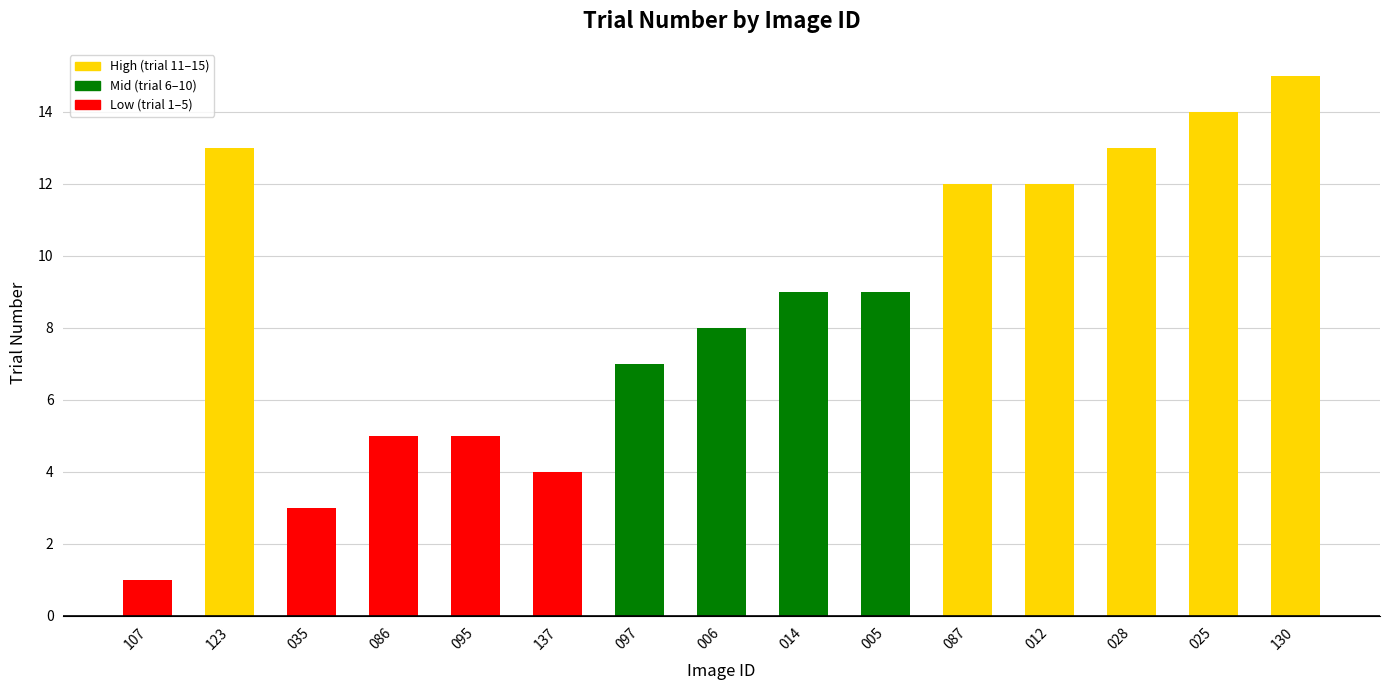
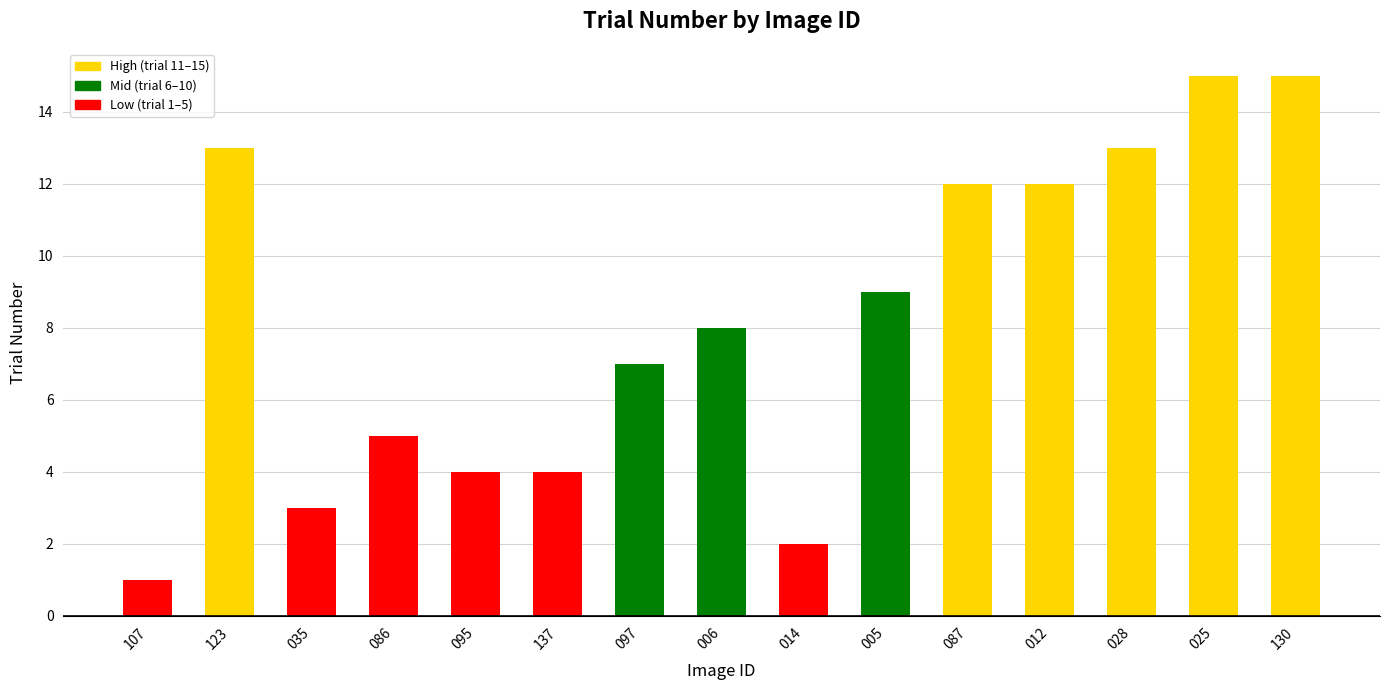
095: 5 -> 4
014: 9 -> 2
025: 14 -> 15
